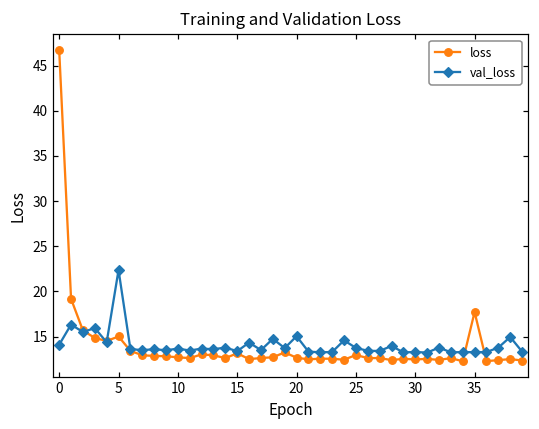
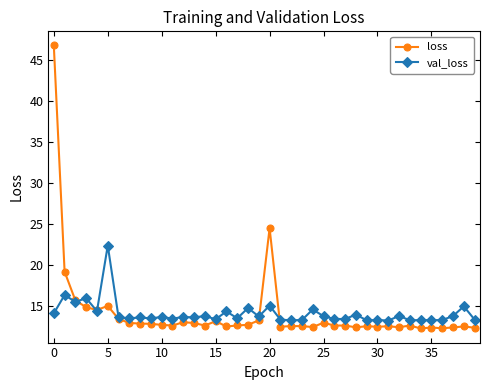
loss, 20: 13 -> 24
loss, 35: 18 -> 12
